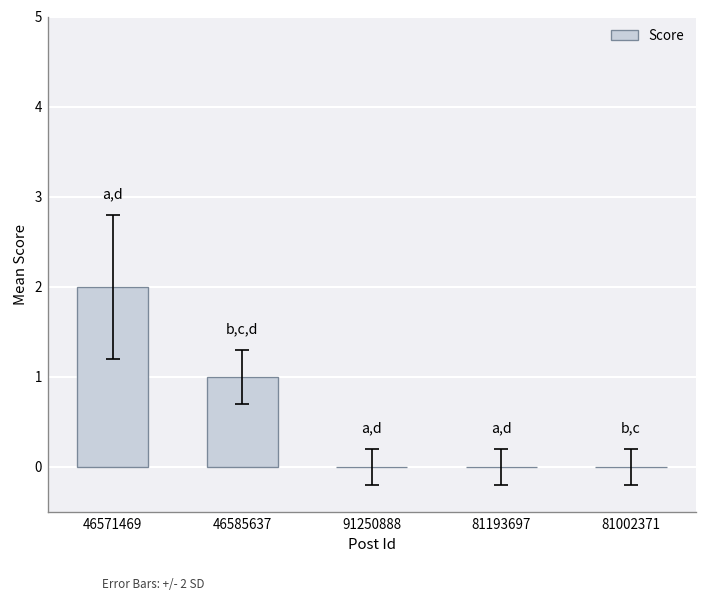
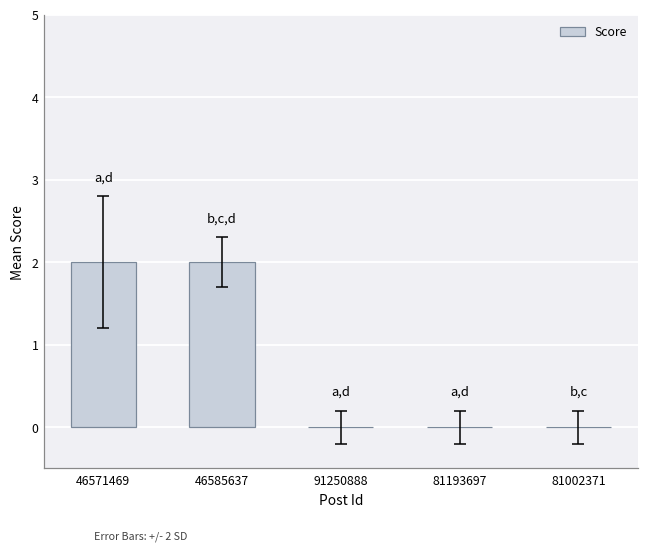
Score, 46585637: 1 -> 2
